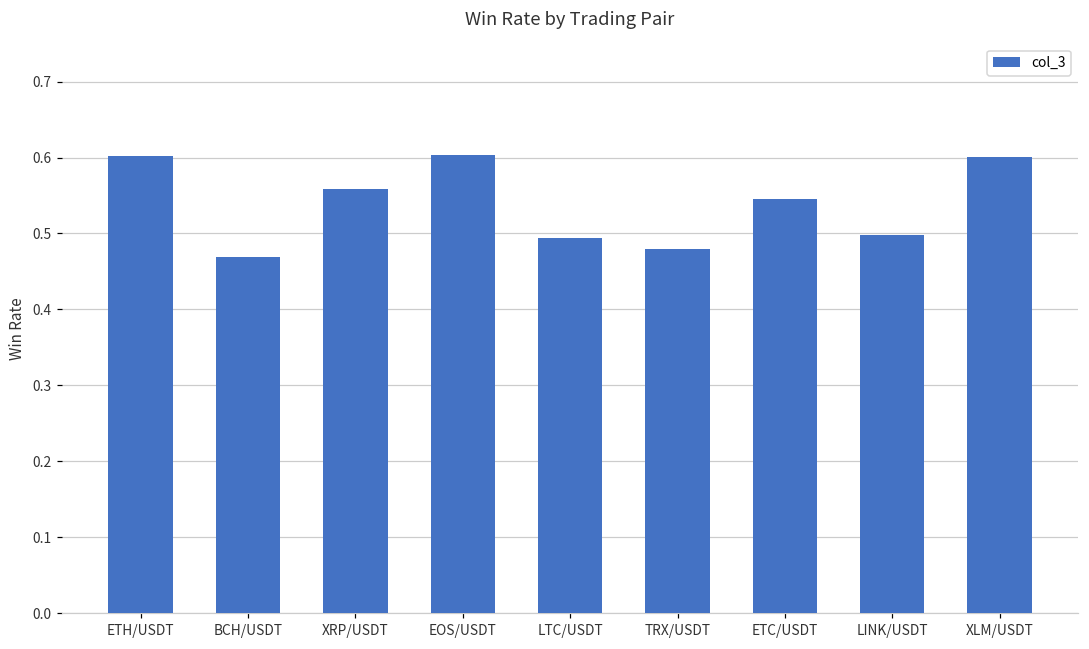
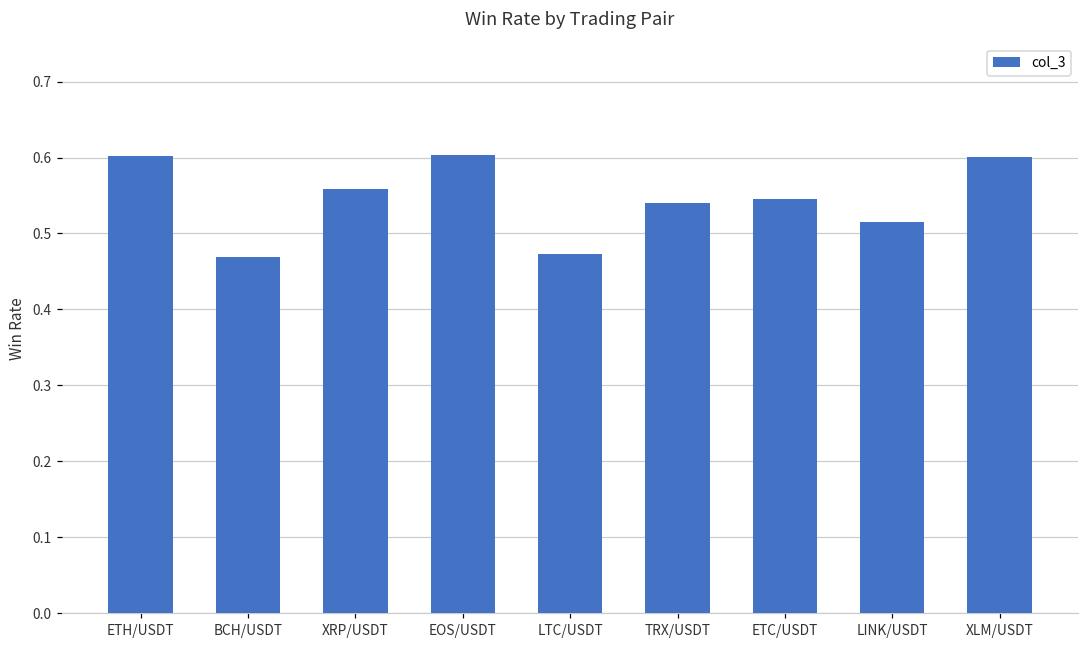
LTC/USDT: 0.49 -> 0.47
TRX/USDT: 0.48 -> 0.54
LINK/USDT: 0.50 -> 0.52
